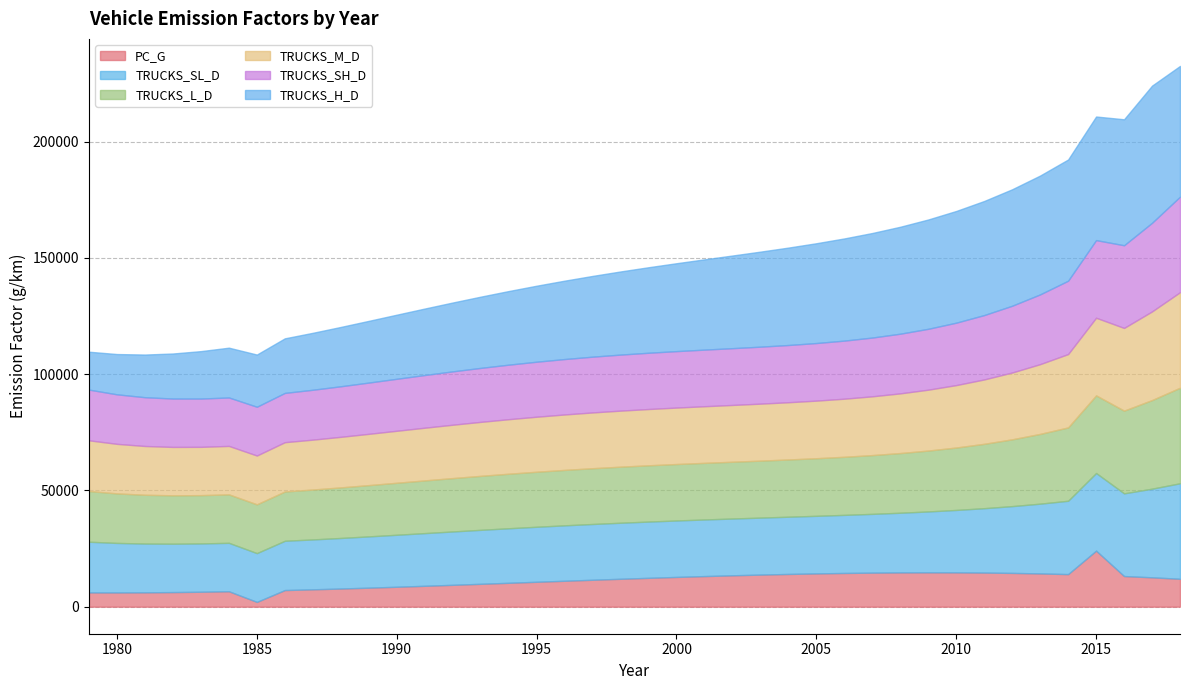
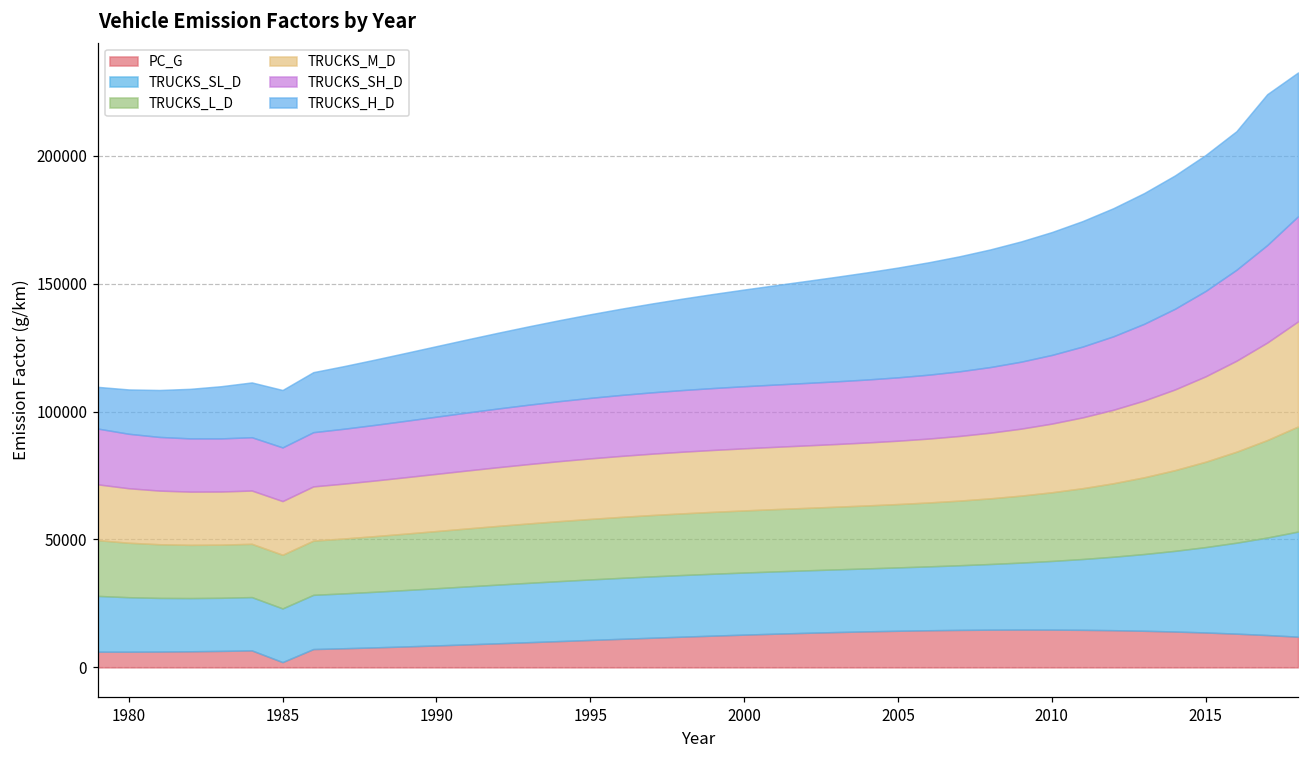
PC_G, 2015: 24000 -> 14000
